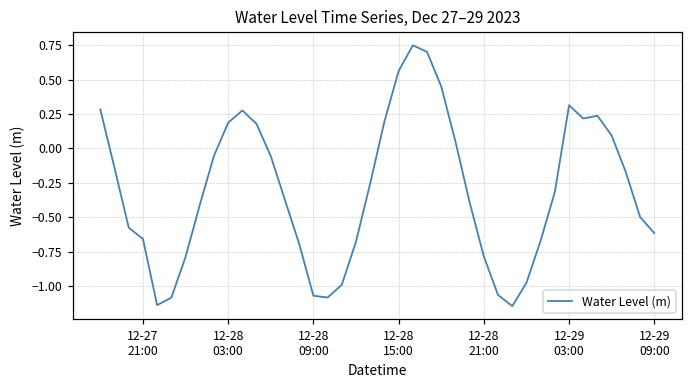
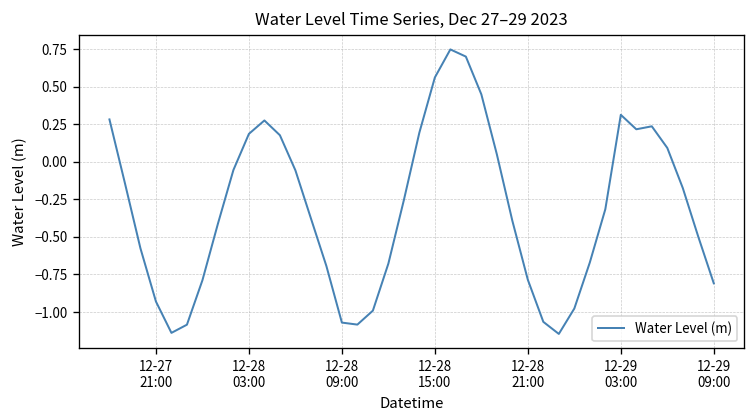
12-27 21:00: -0.66 -> -0.93
12-29 09:00: -0.62 -> -0.81
